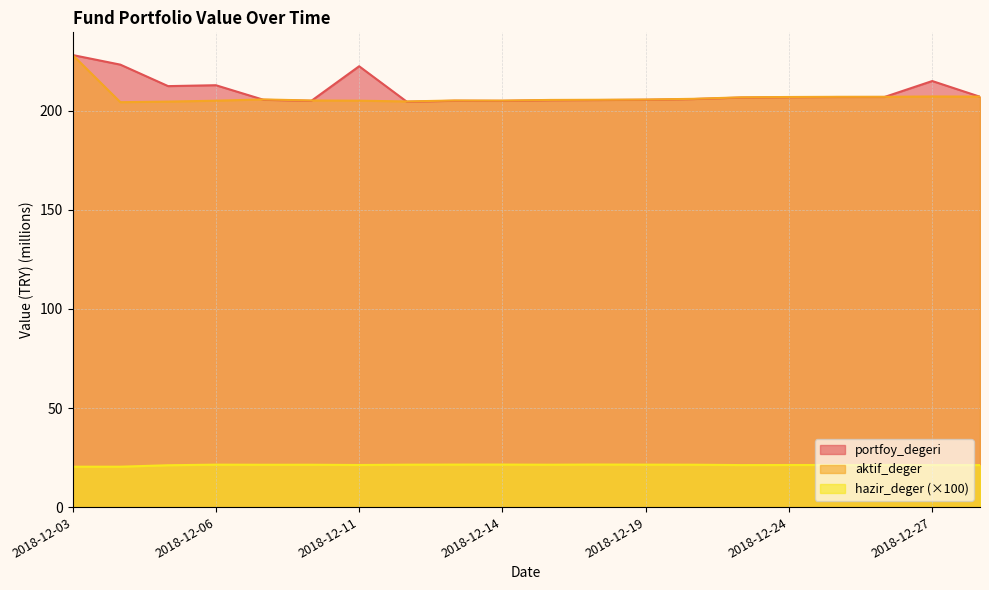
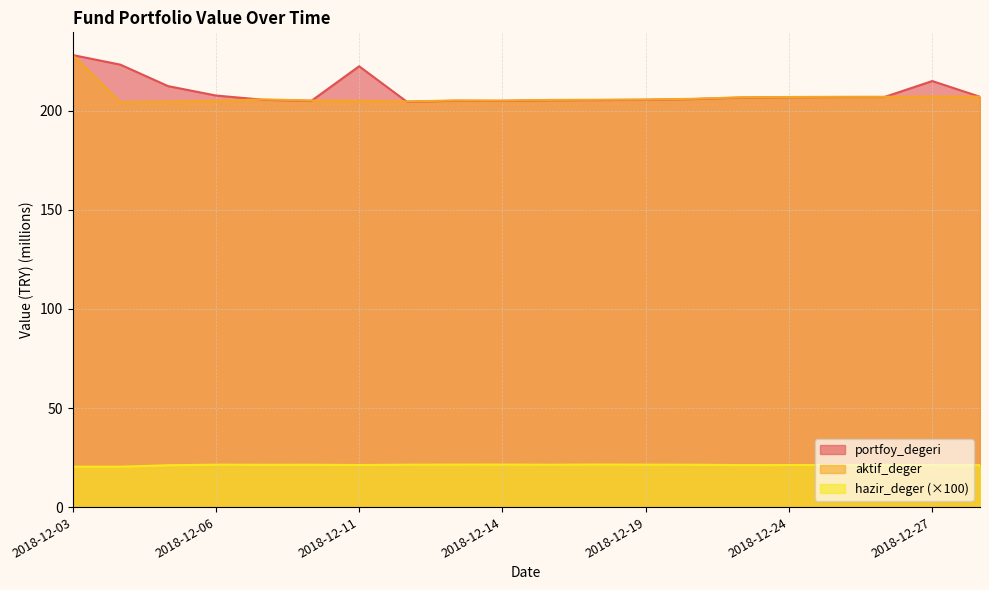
portfoy_degeri, 2018-12-06: 213 -> 208
